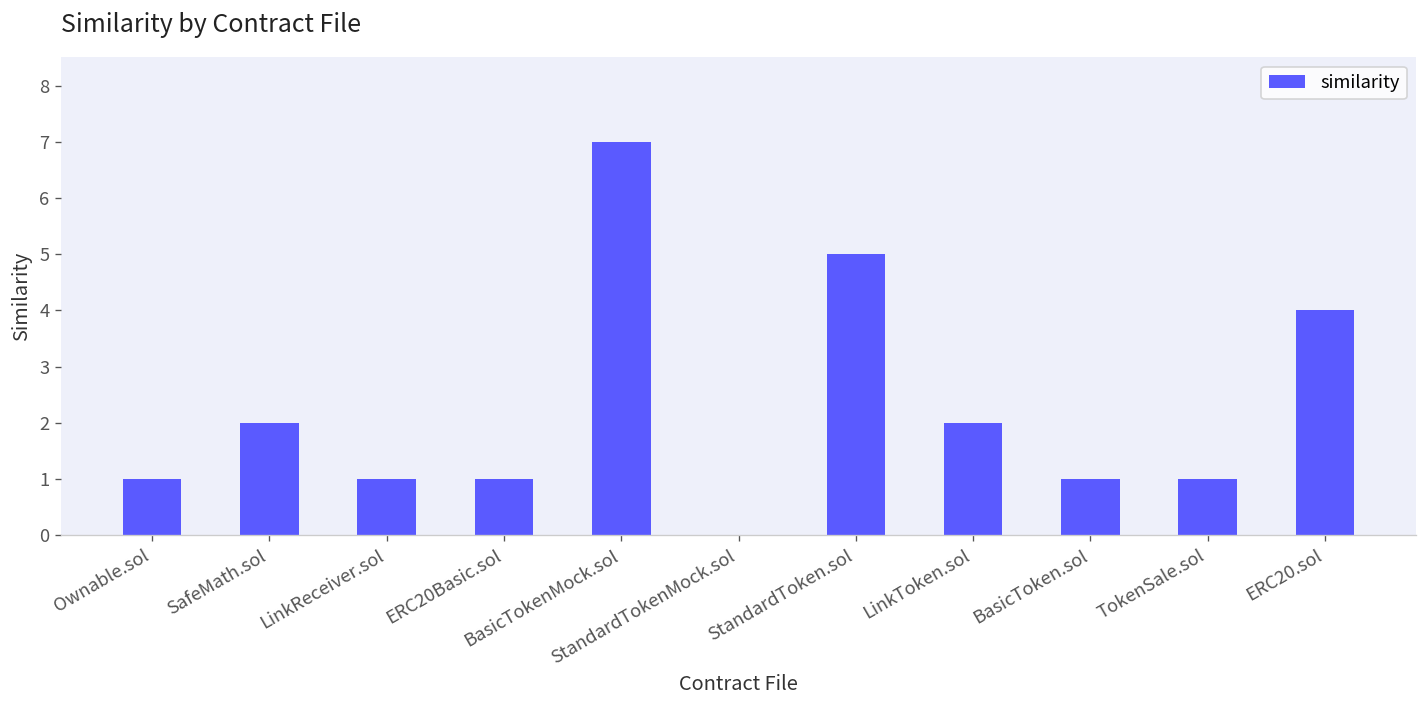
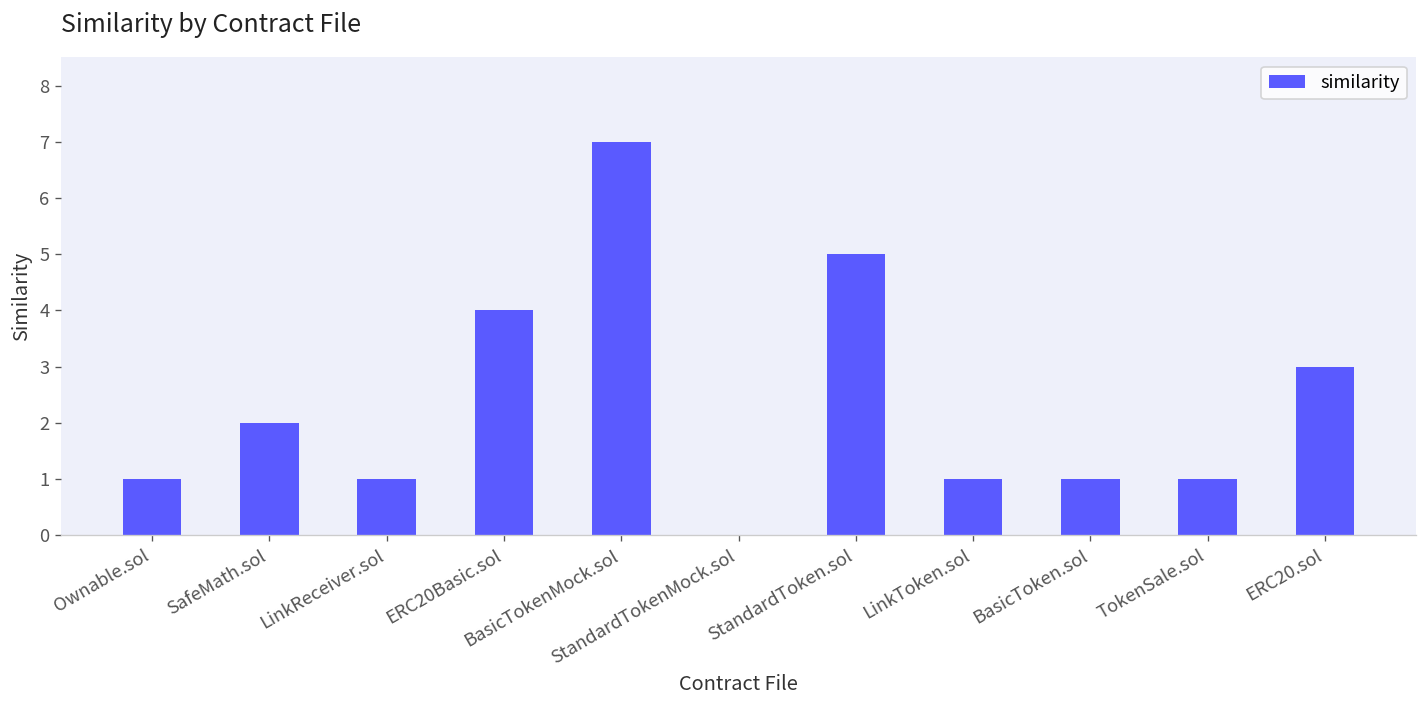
ERC20Basic.sol: 1 -> 4
LinkToken.sol: 2 -> 1
ERC20.sol: 4 -> 3
